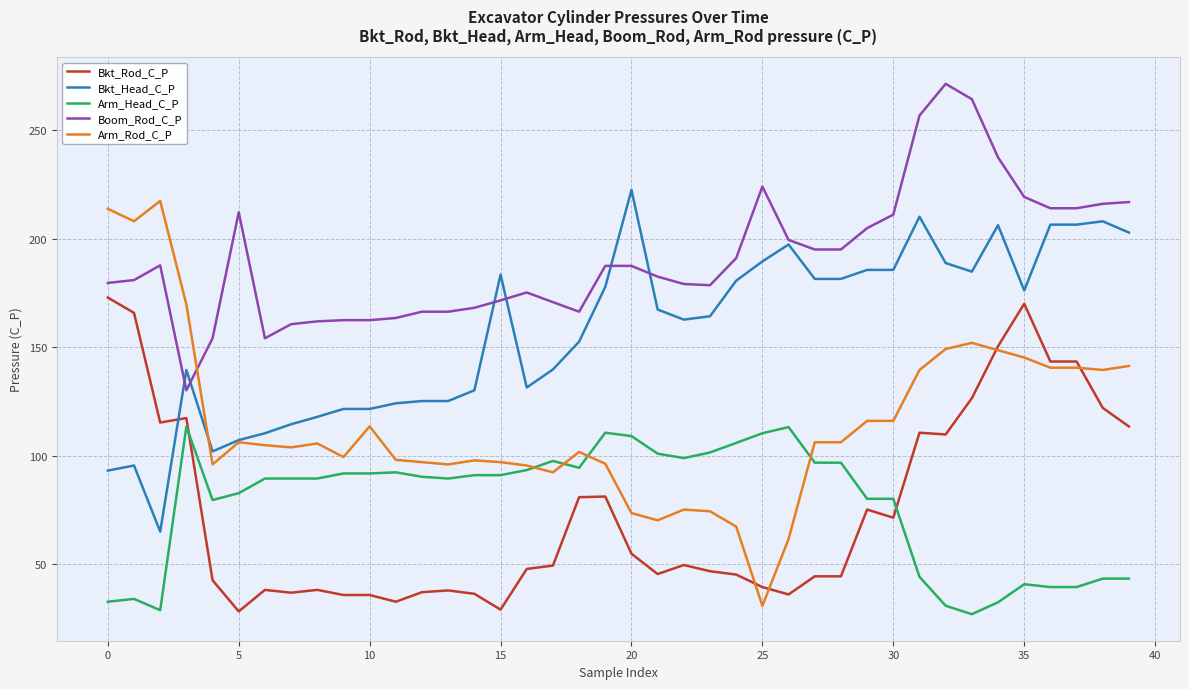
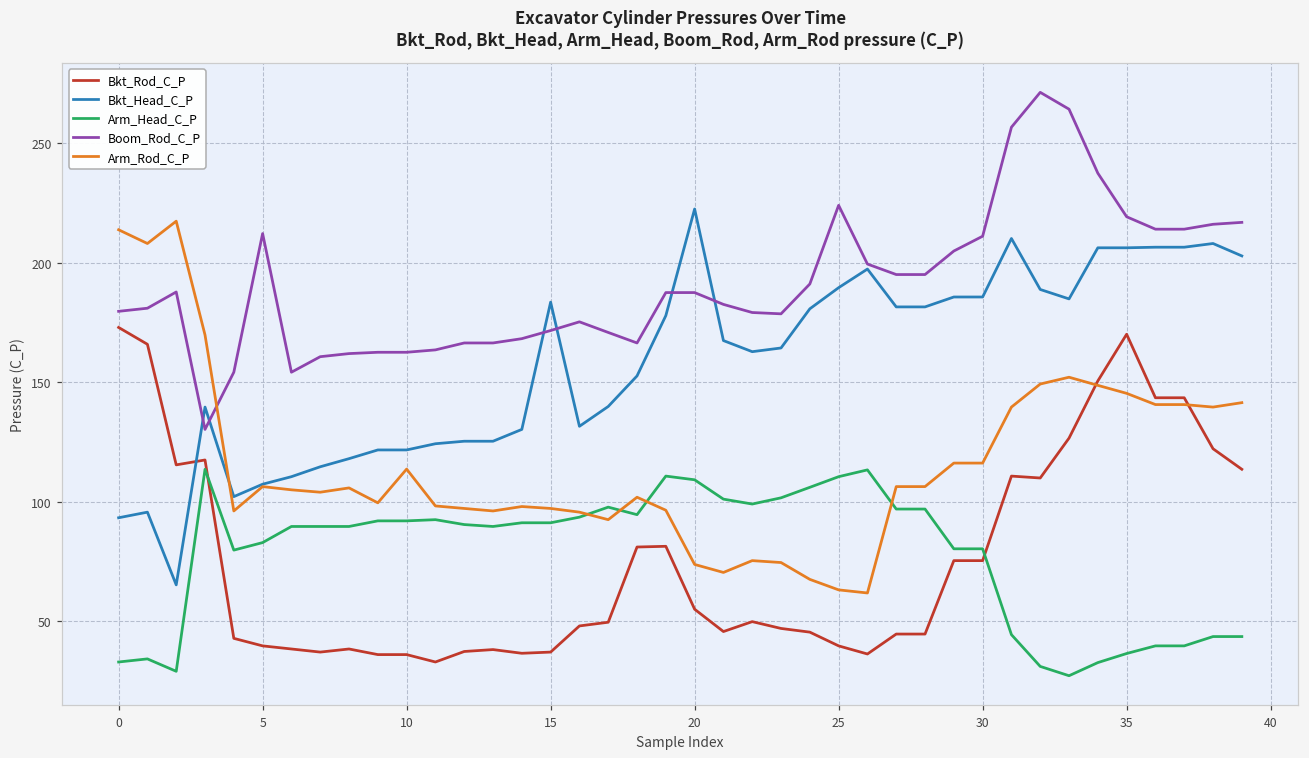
Bkt_Rod_C_P, 5: 28 -> 40
Bkt_Rod_C_P, 15: 29 -> 37
Arm_Rod_C_P, 25: 31 -> 63
Bkt_Rod_C_P, 30: 72 -> 75
Bkt_Head_C_P, 35: 176 -> 206
Arm_Head_C_P, 35: 41 -> 36
